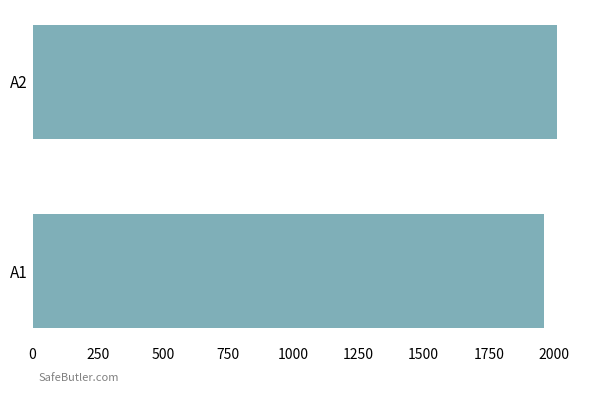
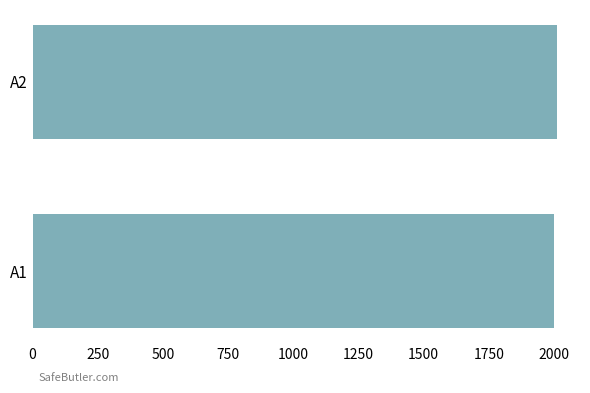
A1: 1960 -> 2000
